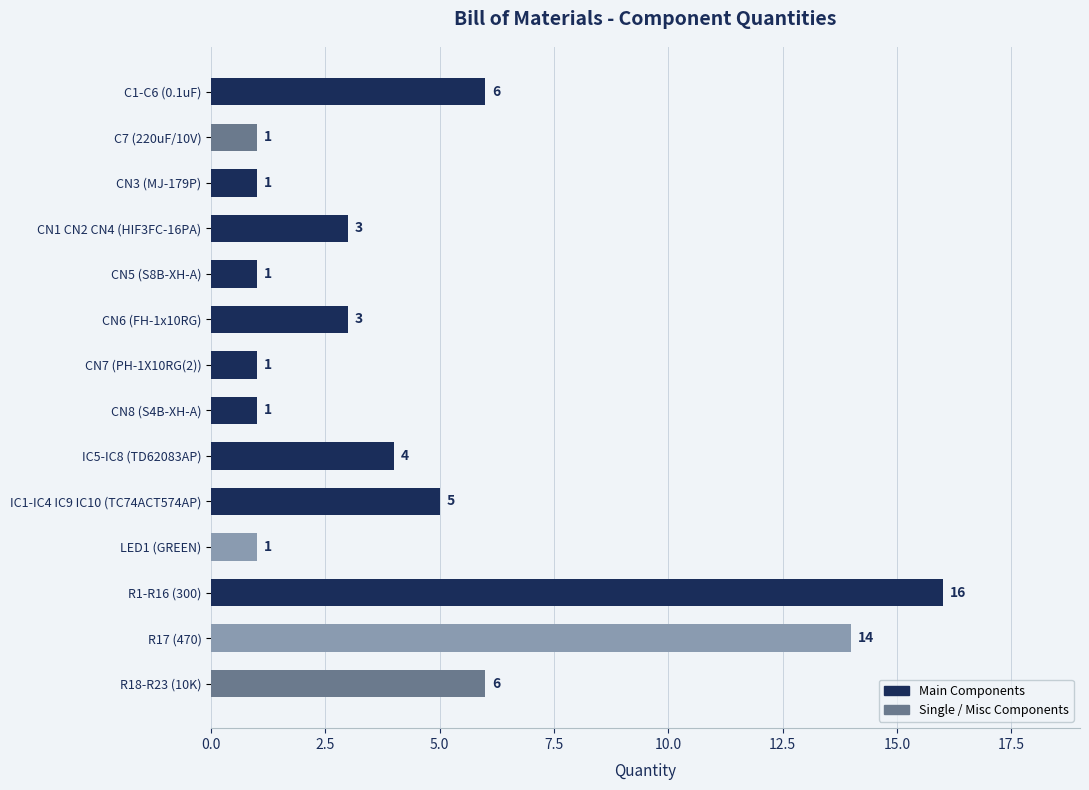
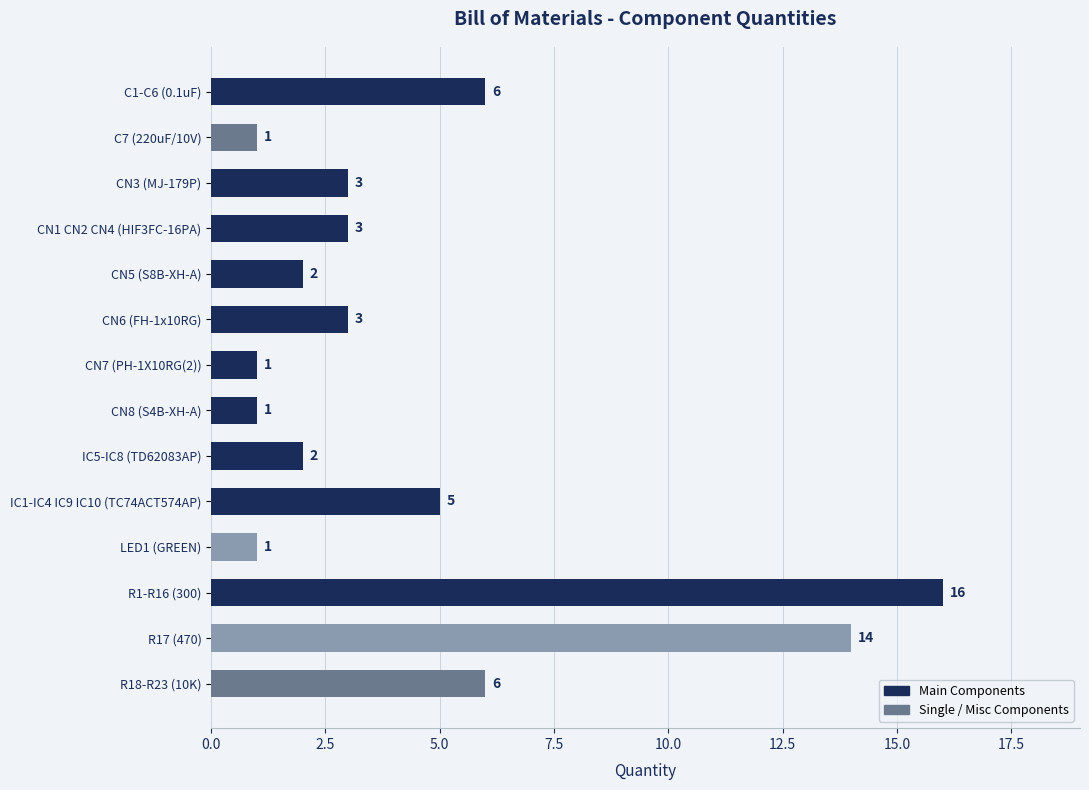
CN3 (MJ-179P): 1 -> 3
CN5 (S8B-XH-A): 1 -> 2
IC5-IC8 (TD62083AP): 4 -> 2
